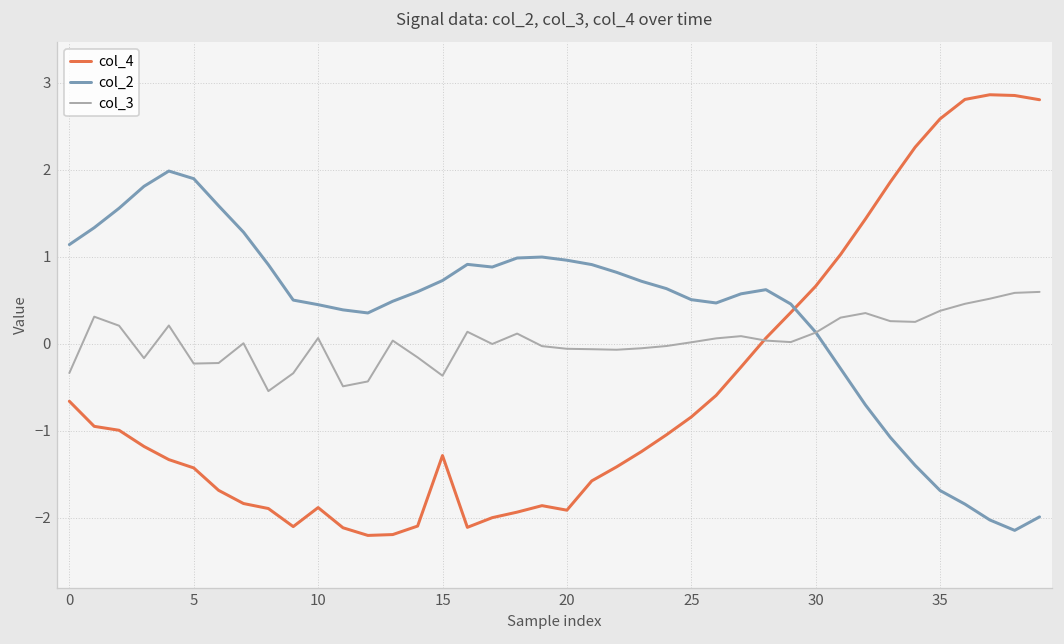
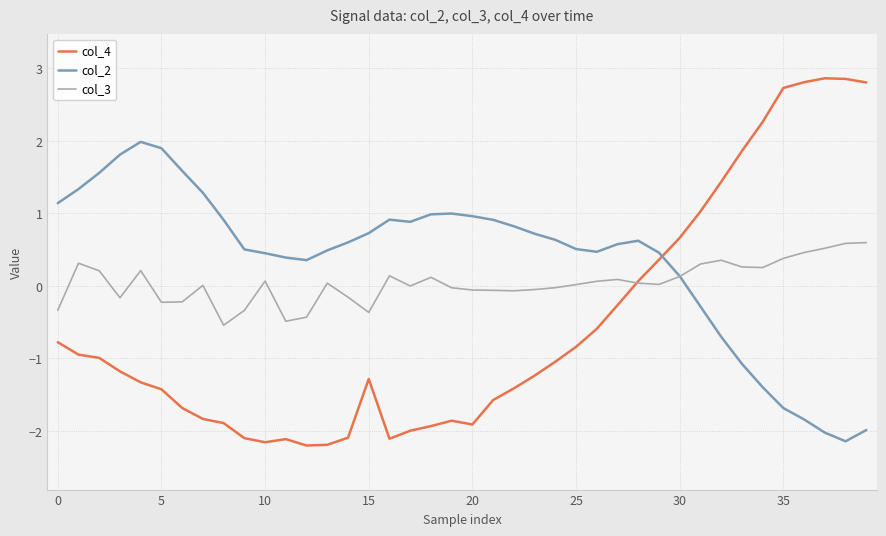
col_4, 0: -0.7 -> -0.8
col_4, 10: -1.9 -> -2.2
col_4, 35: 2.6 -> 2.7
